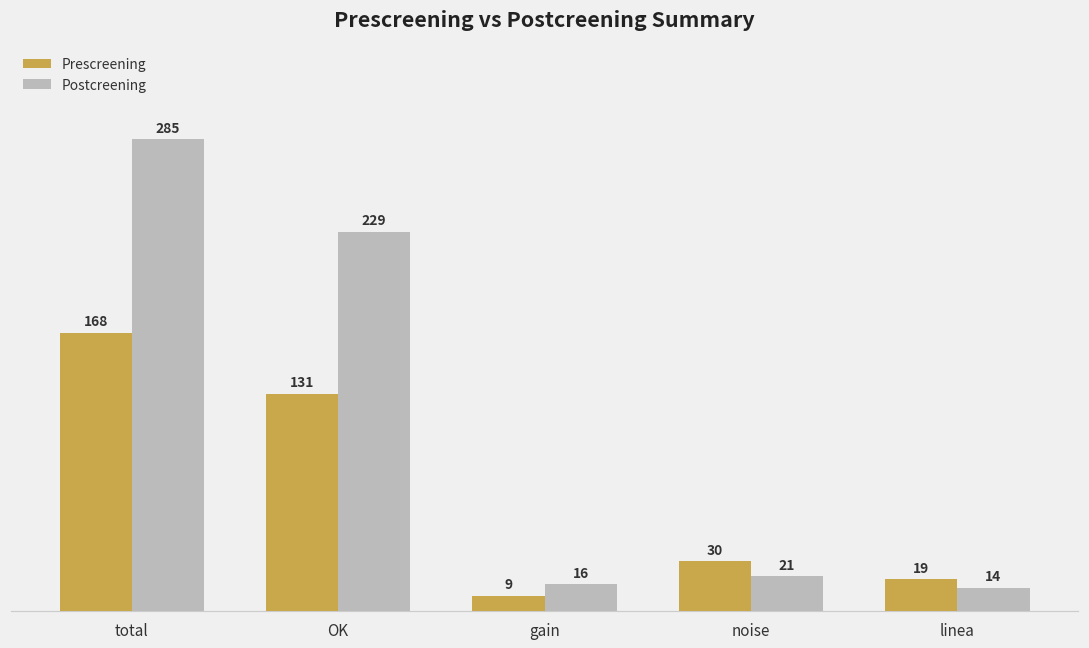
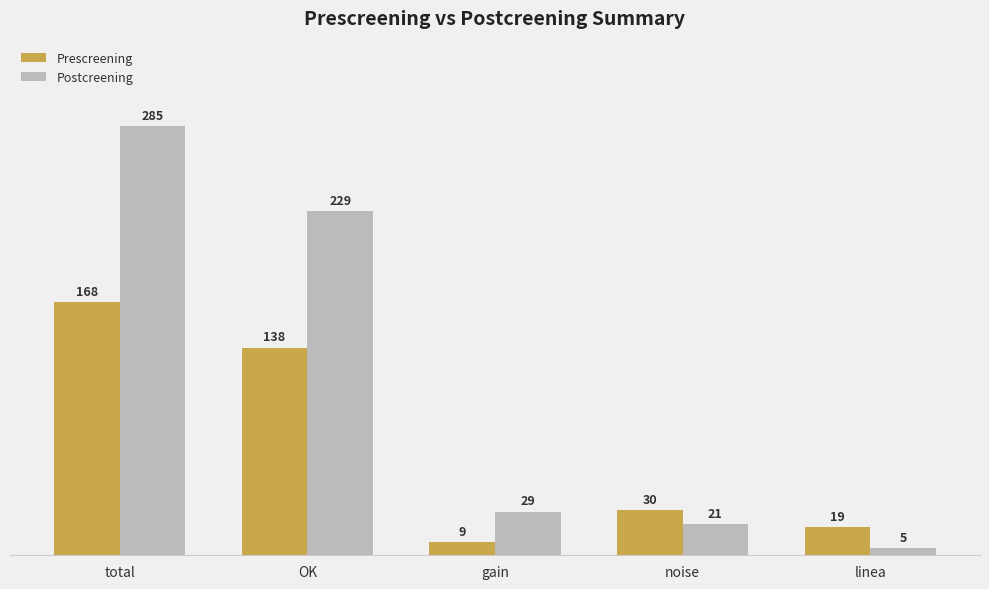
Prescreening, OK: 131 -> 138
Postcreening, gain: 16 -> 29
Postcreening, linea: 14 -> 5
